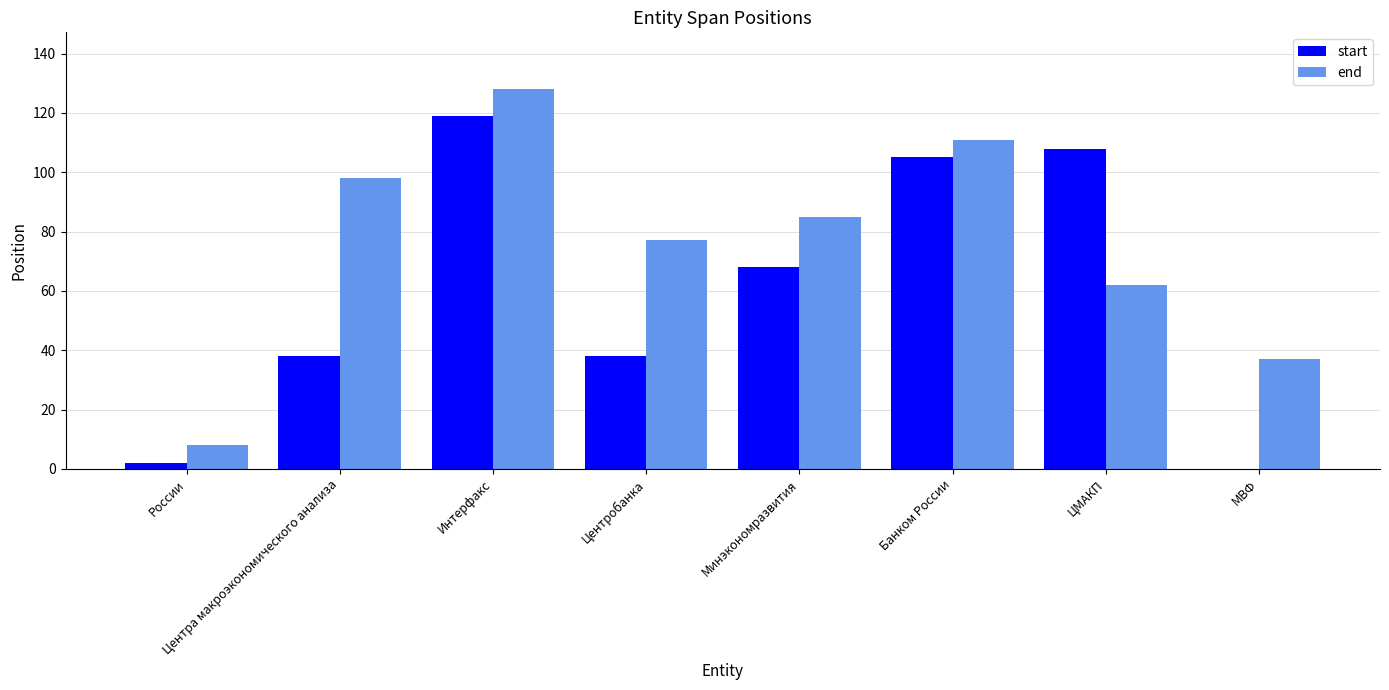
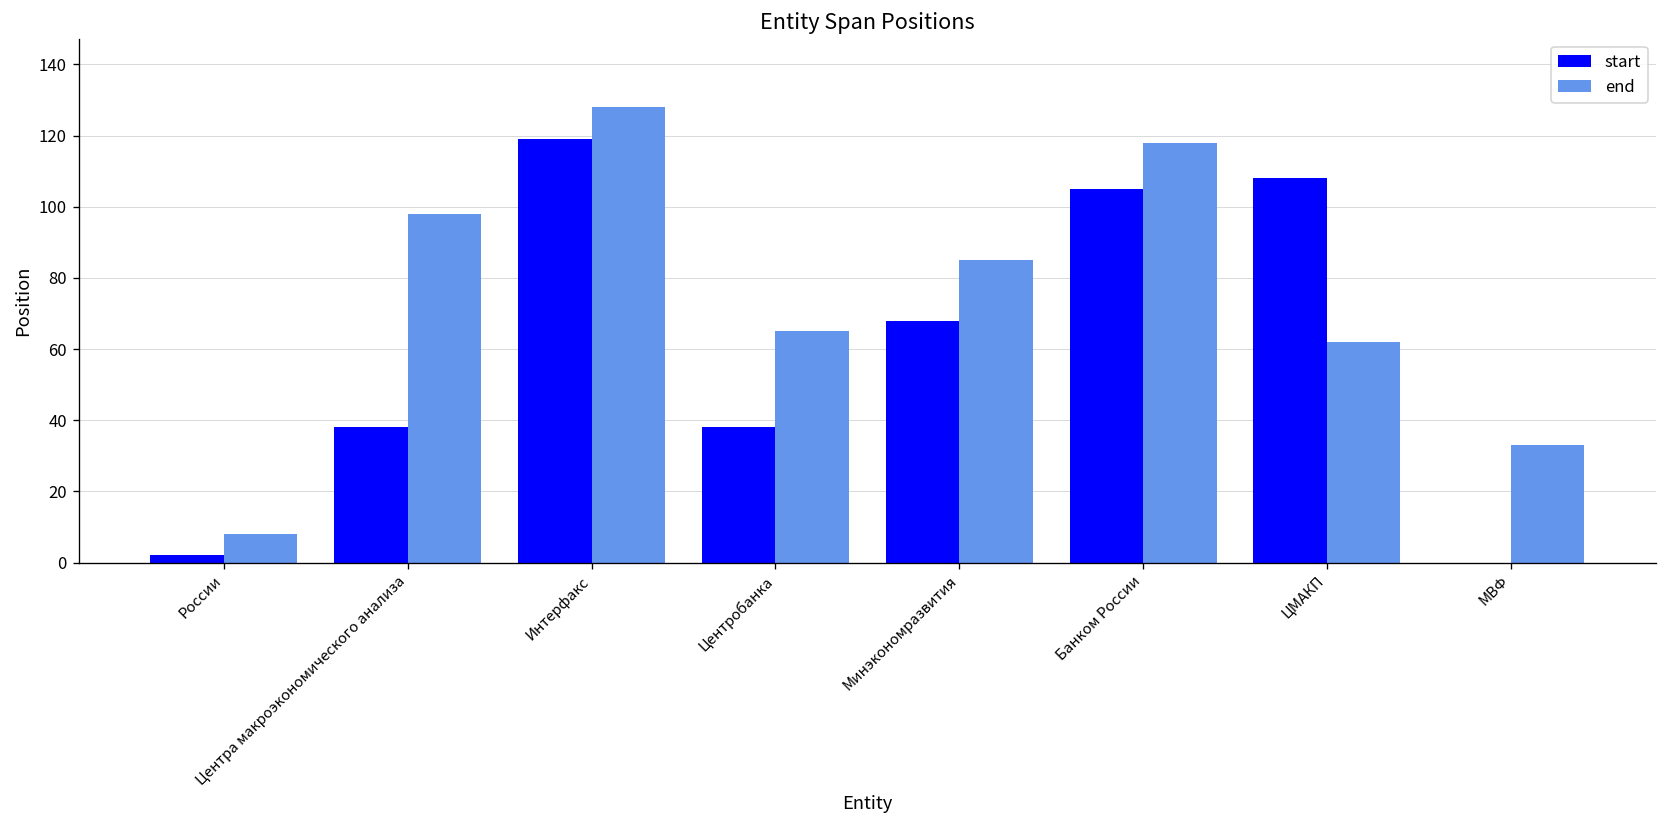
end, Центробанка: 77 -> 65
end, Банком России: 111 -> 118
end, МВФ: 37 -> 33
